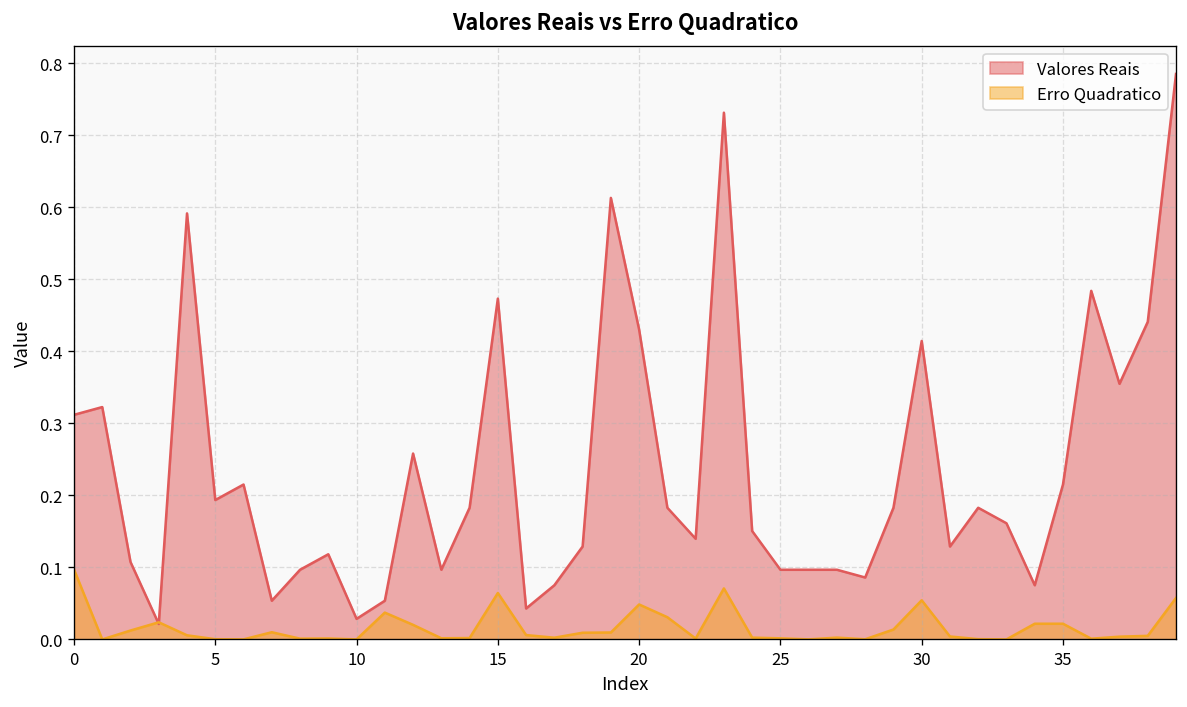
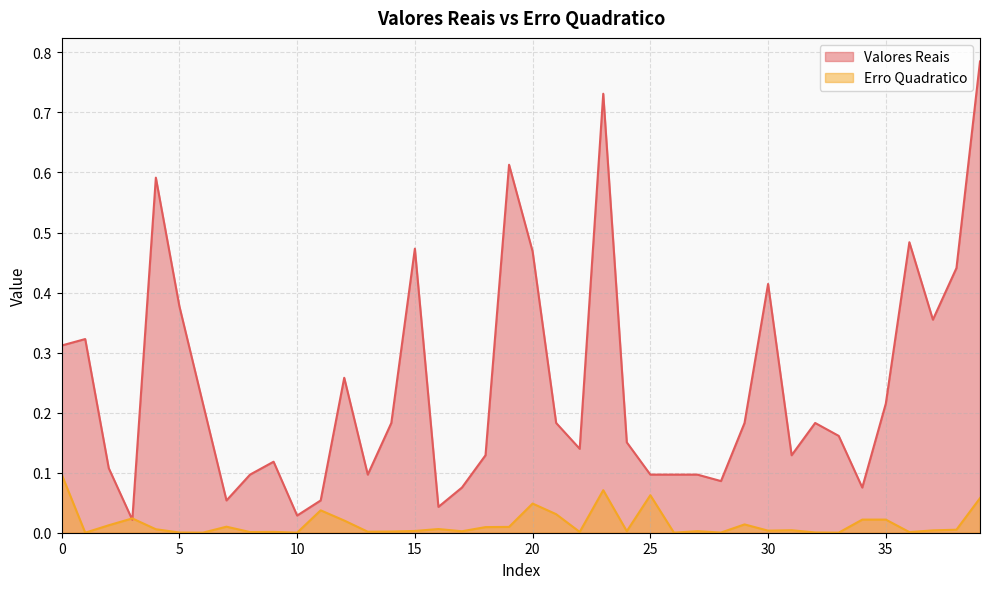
Valores Reais, 5: 0.19 -> 0.38
Erro Quadratico, 15: 0.06 -> 0.00
Valores Reais, 20: 0.43 -> 0.47
Erro Quadratico, 25: 0.00 -> 0.06
Erro Quadratico, 30: 0.05 -> 0.00
